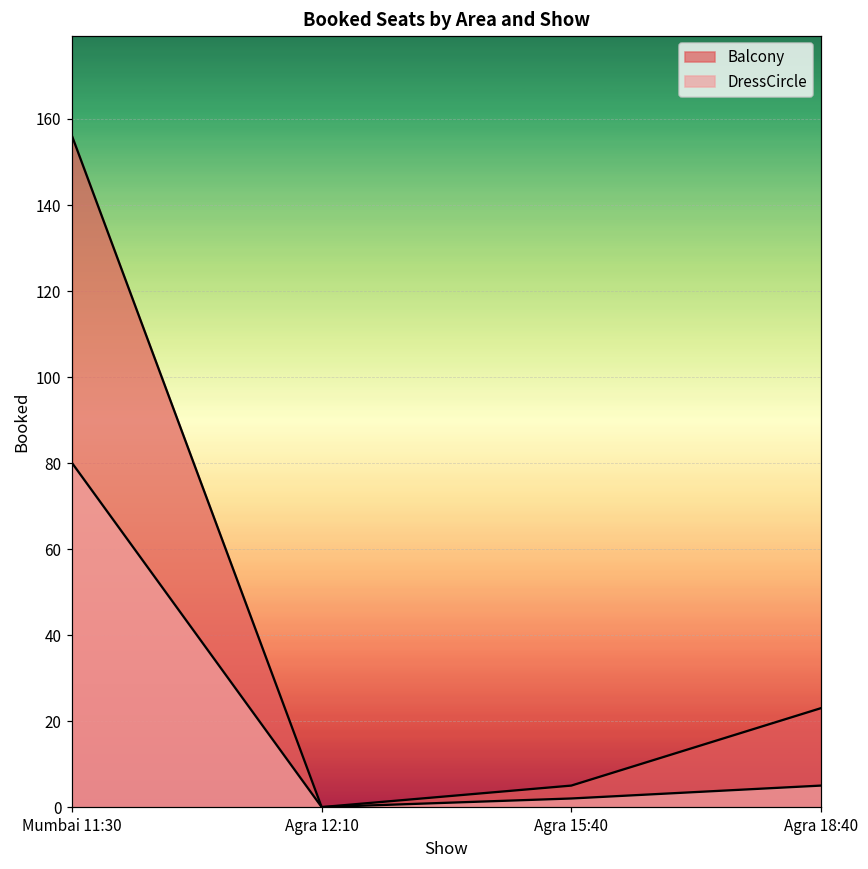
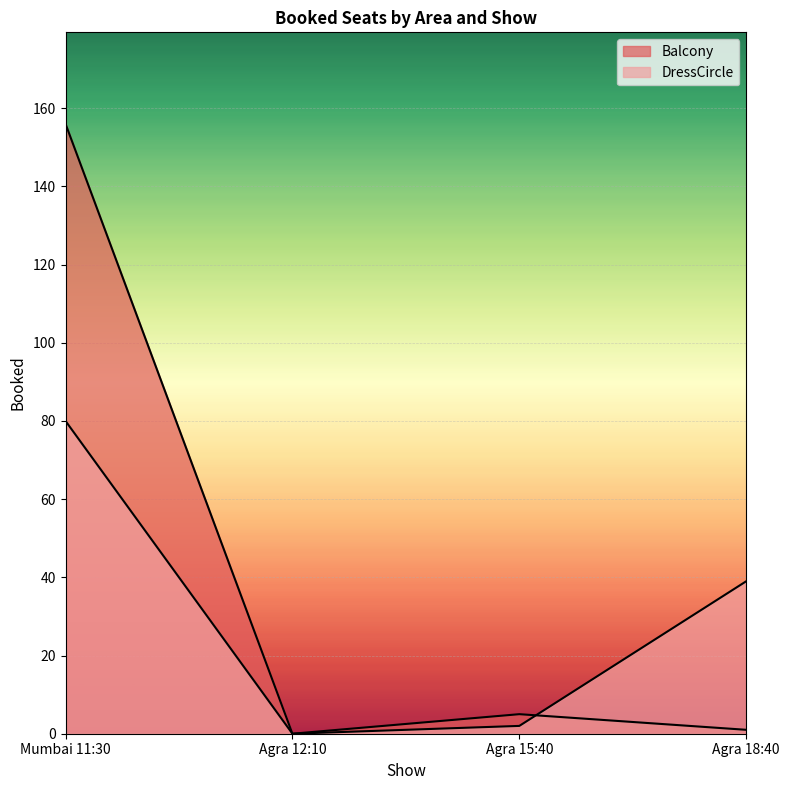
Balcony, Agra 18:40: 23 -> 1
DressCircle, Agra 18:40: 5 -> 39
